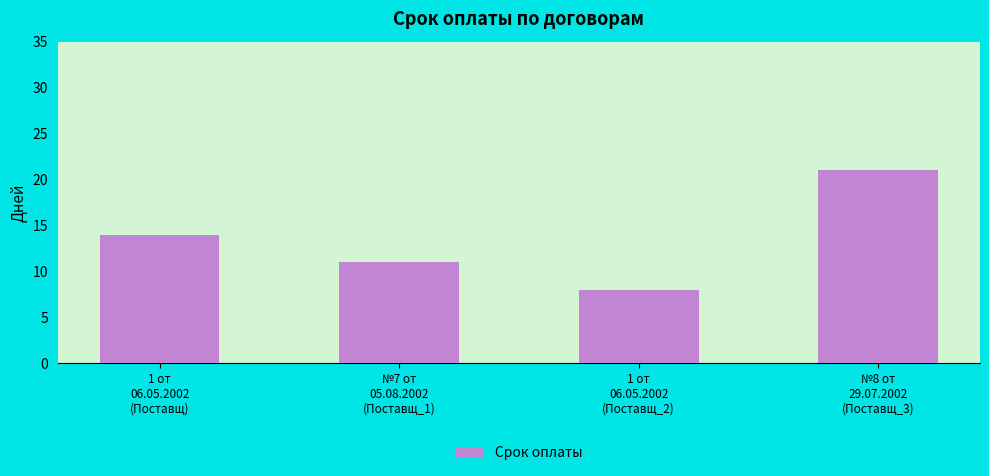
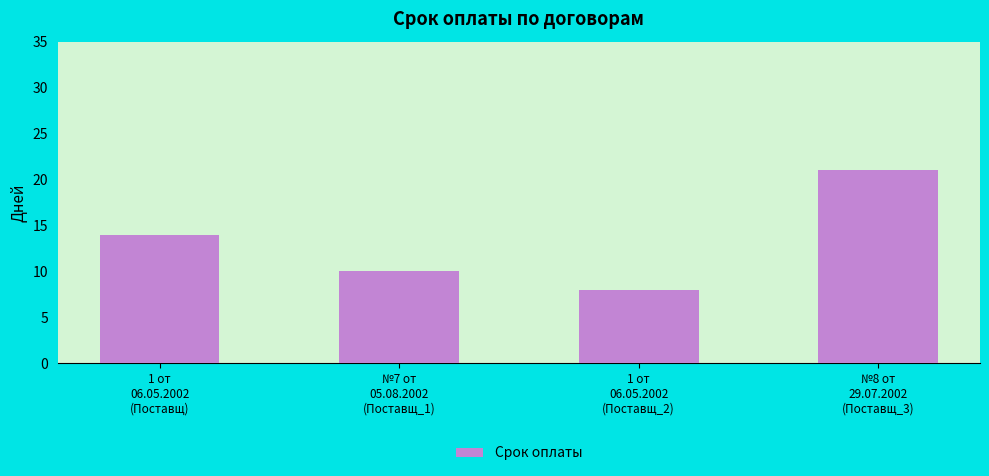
№7 от 05.08.2002 (Поставщ_1): 11 -> 10
